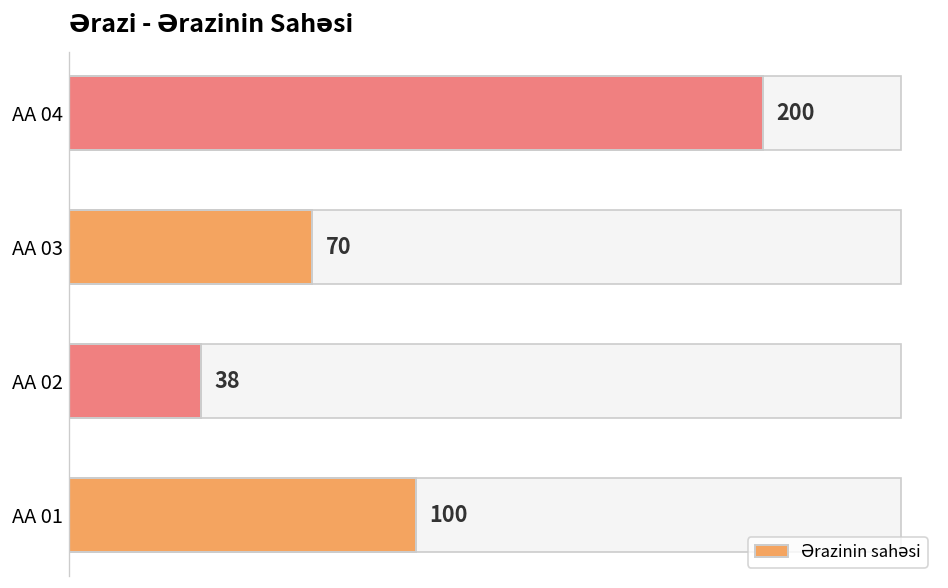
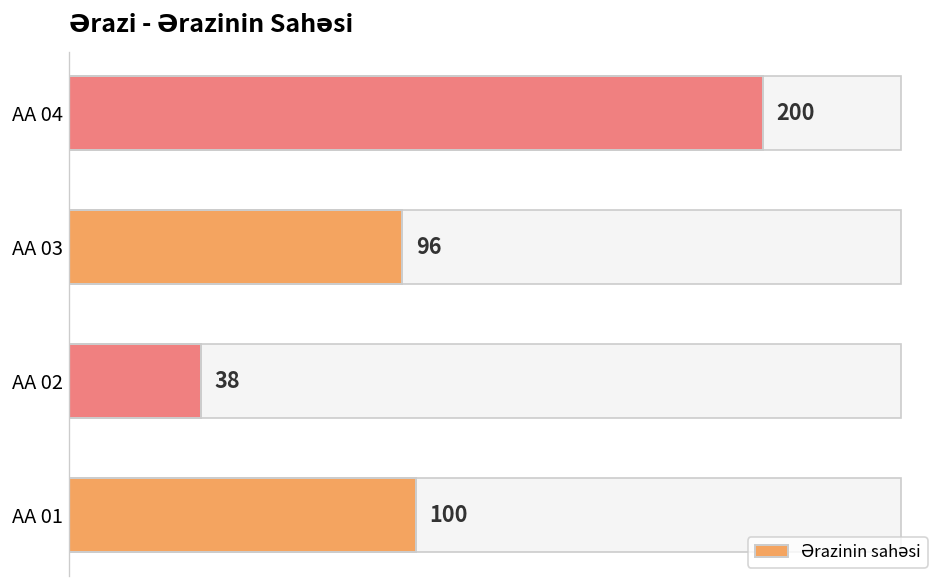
AA 03: 70 -> 96
